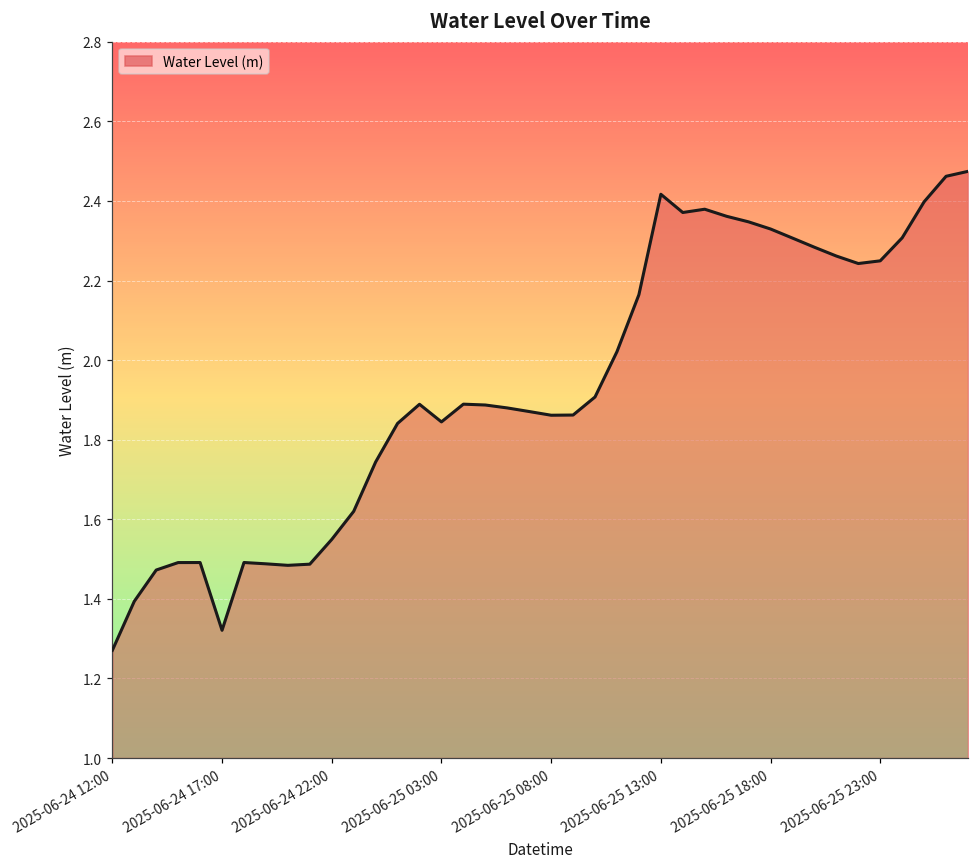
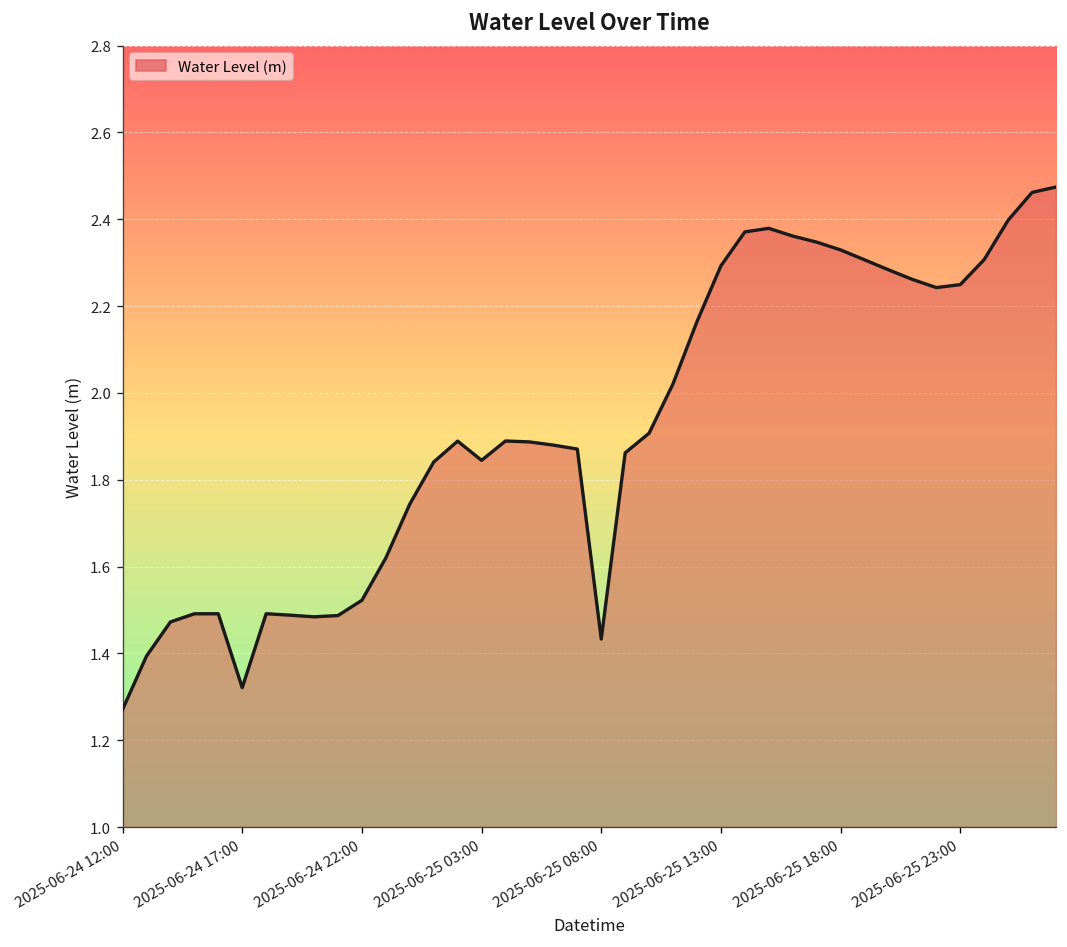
2025-06-24 22:00: 1.55 -> 1.52
2025-06-25 08:00: 1.86 -> 1.43
2025-06-25 13:00: 2.42 -> 2.29
